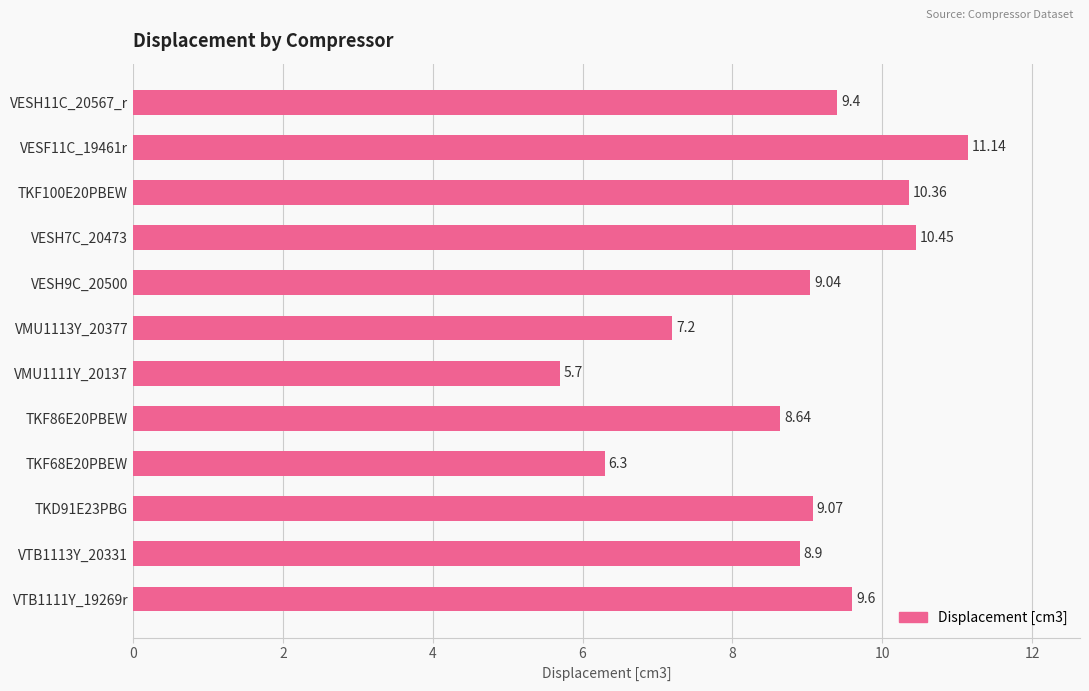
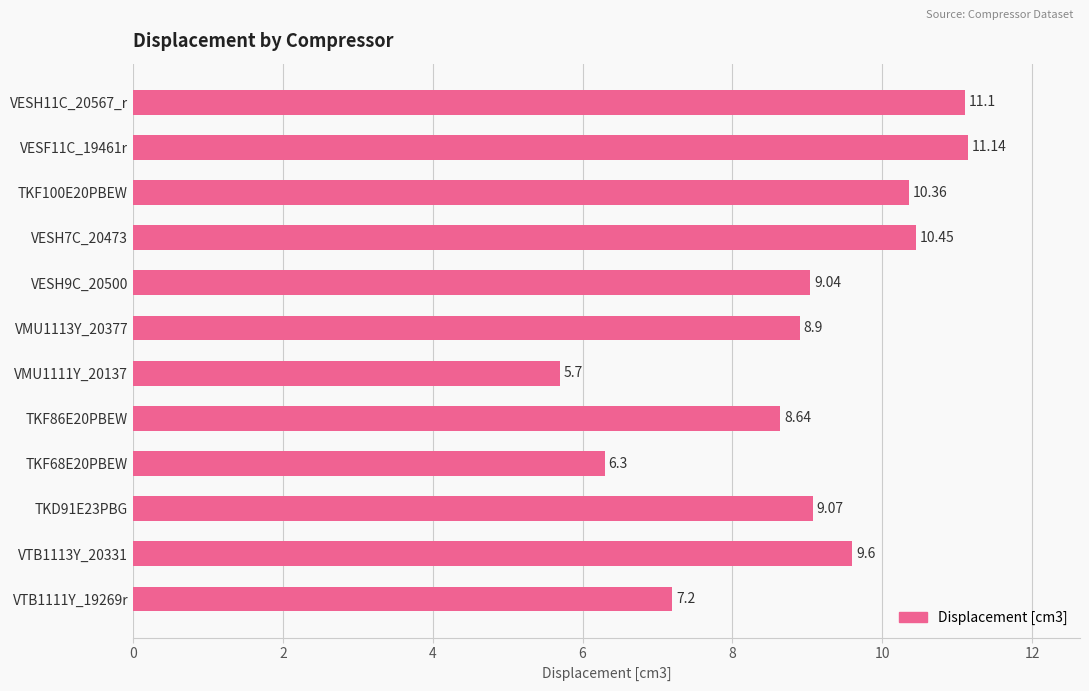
VESH11C_20567_r: 9.4 -> 11.1
VMU1113Y_20377: 7.2 -> 8.9
VTB1113Y_20331: 8.9 -> 9.6
VTB1111Y_19269r: 9.6 -> 7.2
